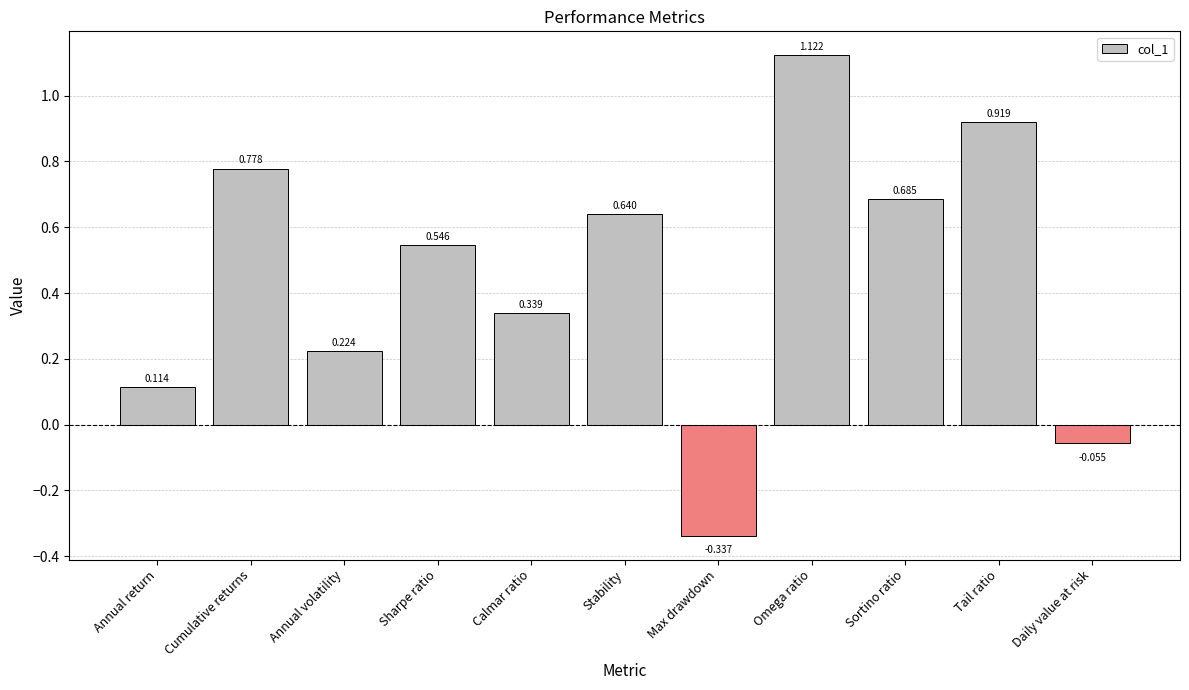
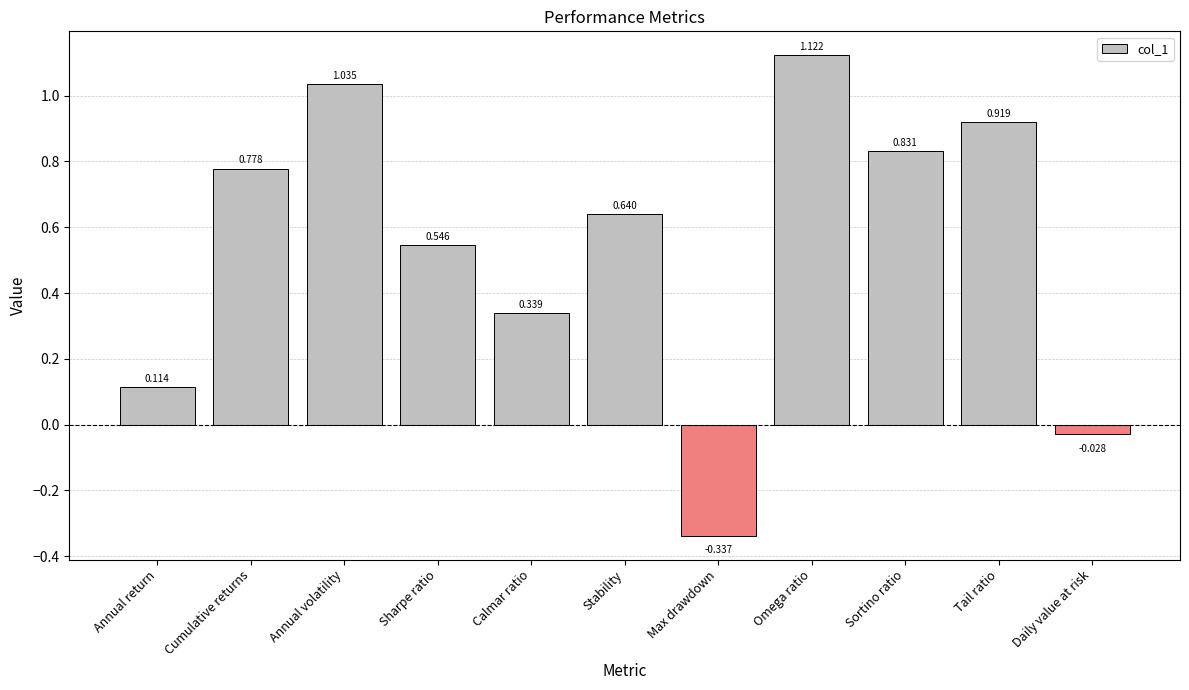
Annual volatility: 0.224 -> 1.035
Sortino ratio: 0.685 -> 0.831
Daily value at risk: -0.055 -> -0.028
